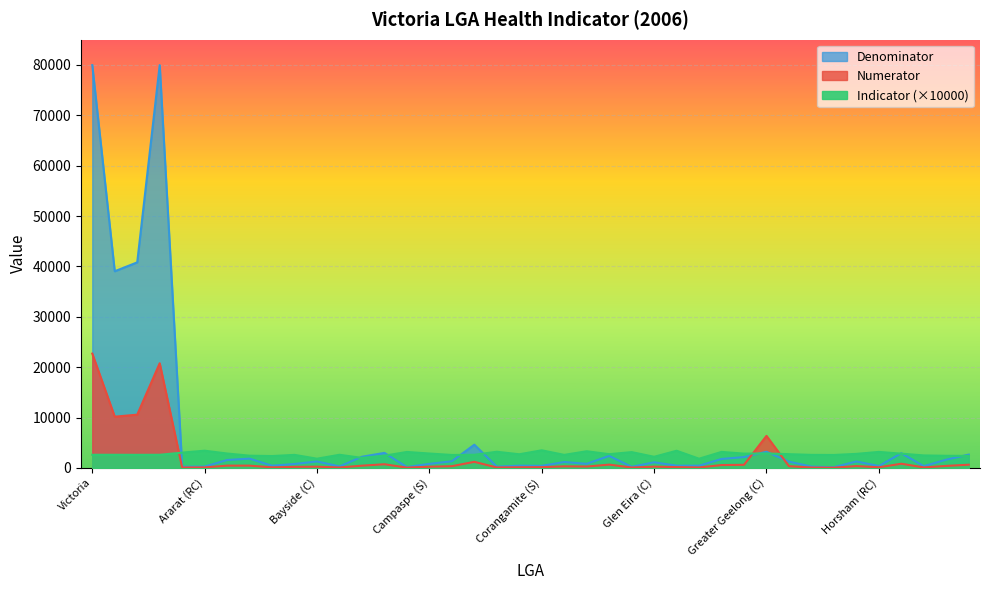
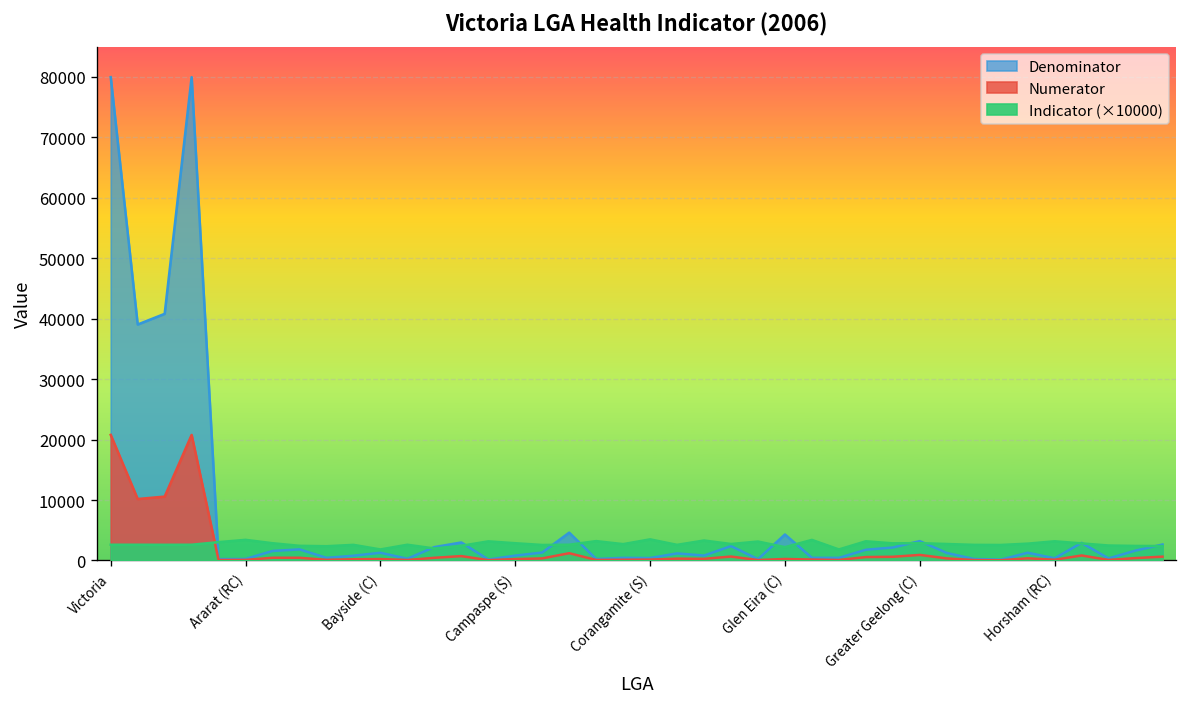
Numerator, Victoria: 23000 -> 21000
Denominator, Glen Eira (C): 1000 -> 4000
Numerator, Greater Geelong (C): 6000 -> 1000
